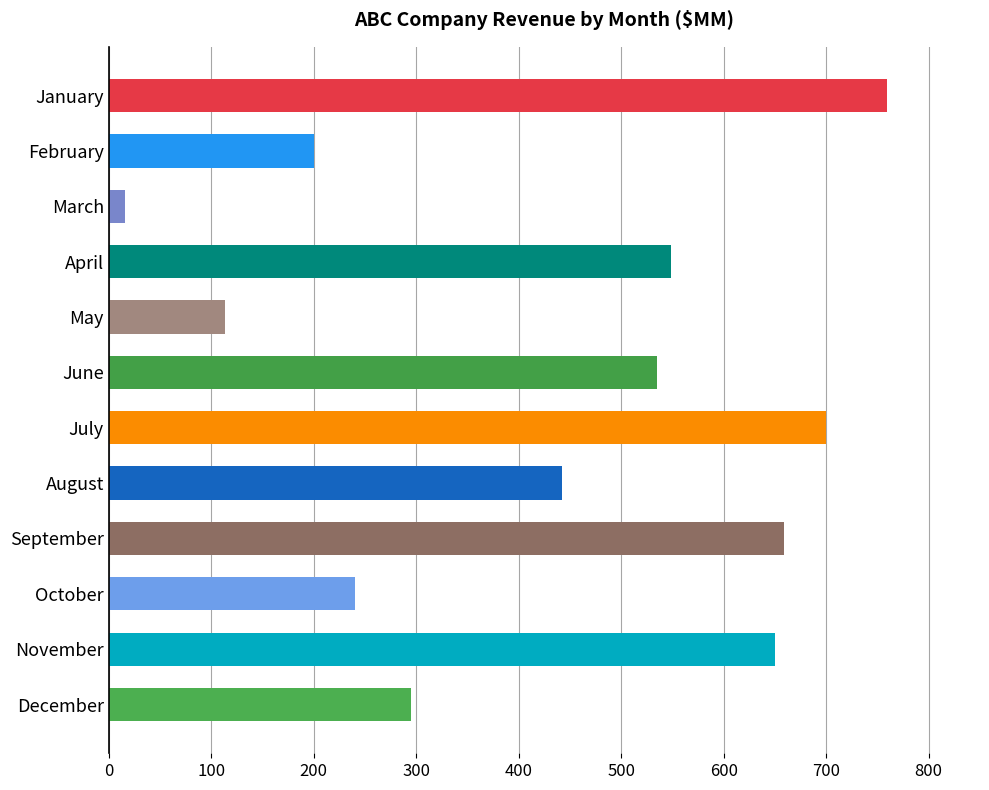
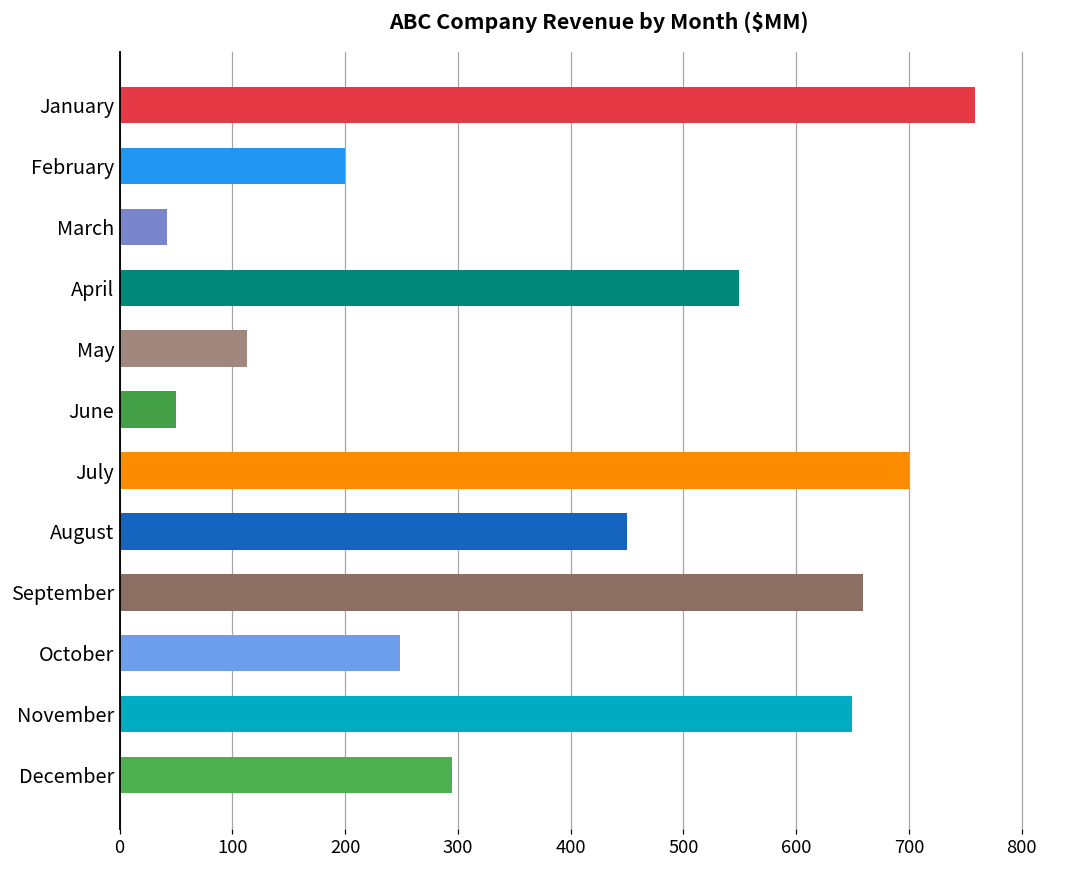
March: 16 -> 42
June: 535 -> 50
August: 442 -> 450
October: 240 -> 249
